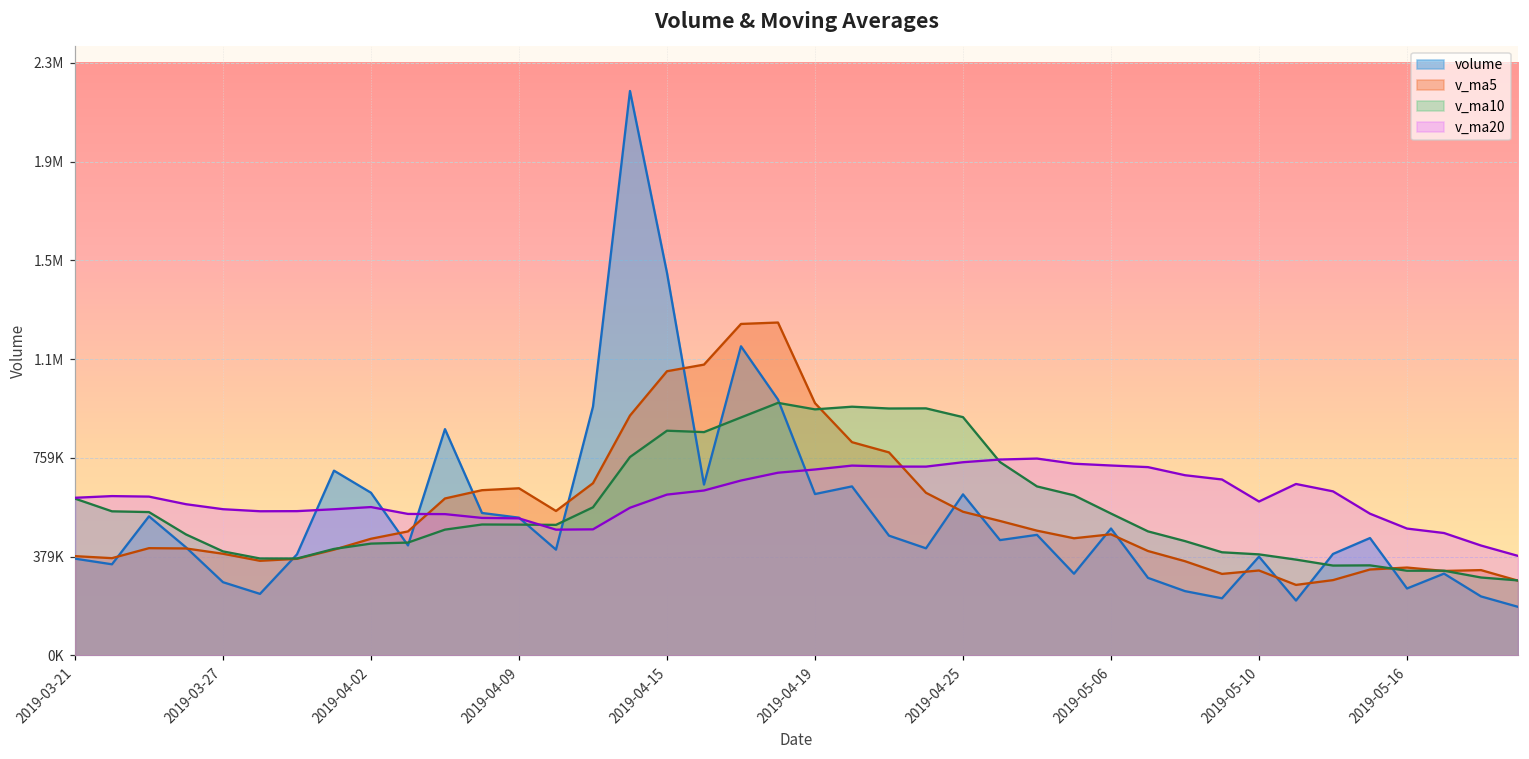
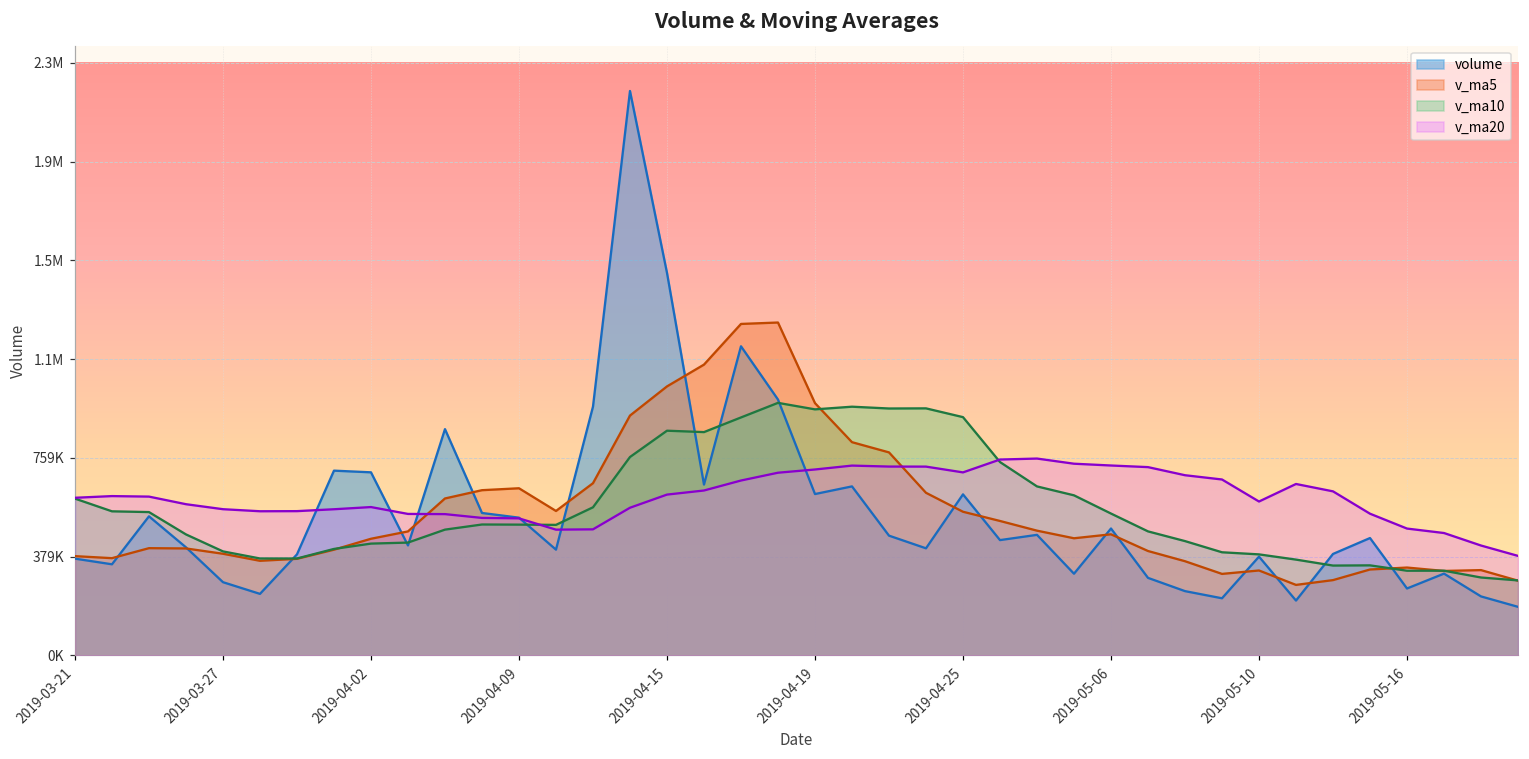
volume, 2019-04-02: 630000 -> 700000
v_ma5, 2019-04-15: 1090000 -> 1030000
v_ma20, 2019-04-25: 740000 -> 700000
